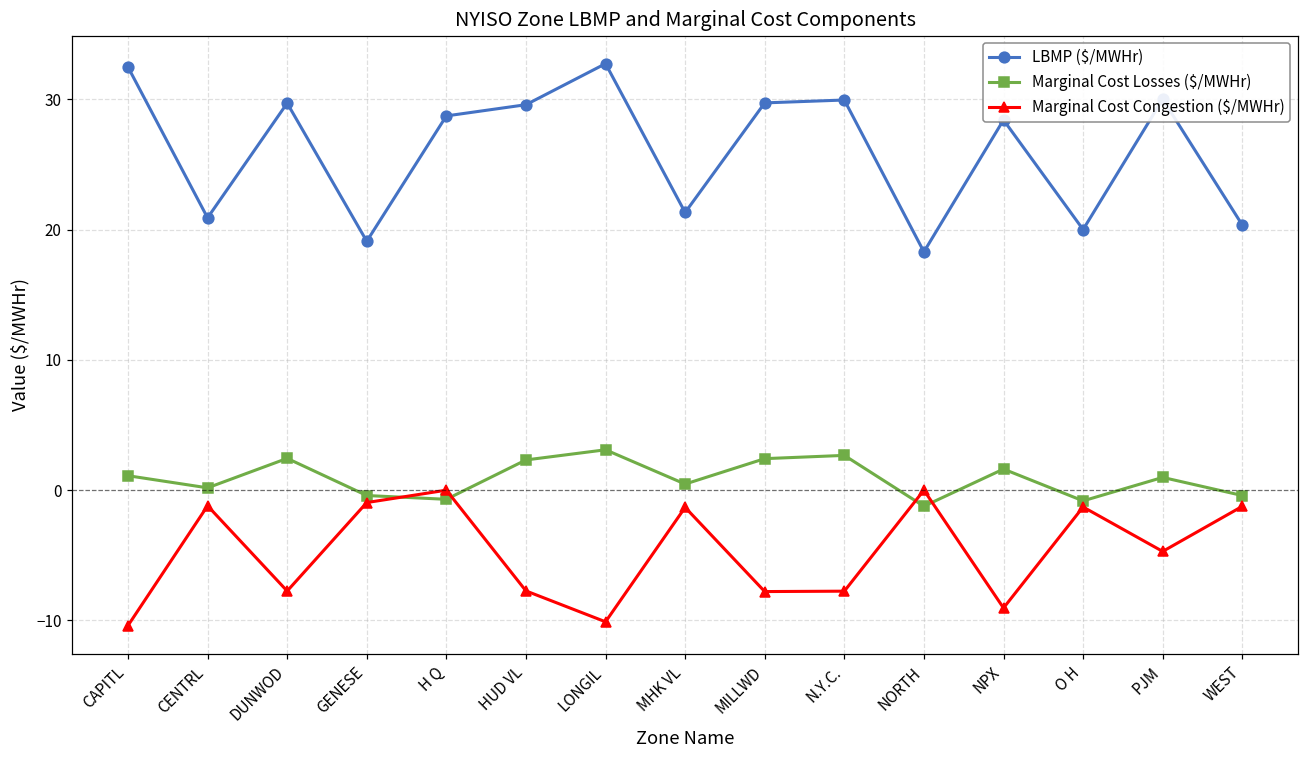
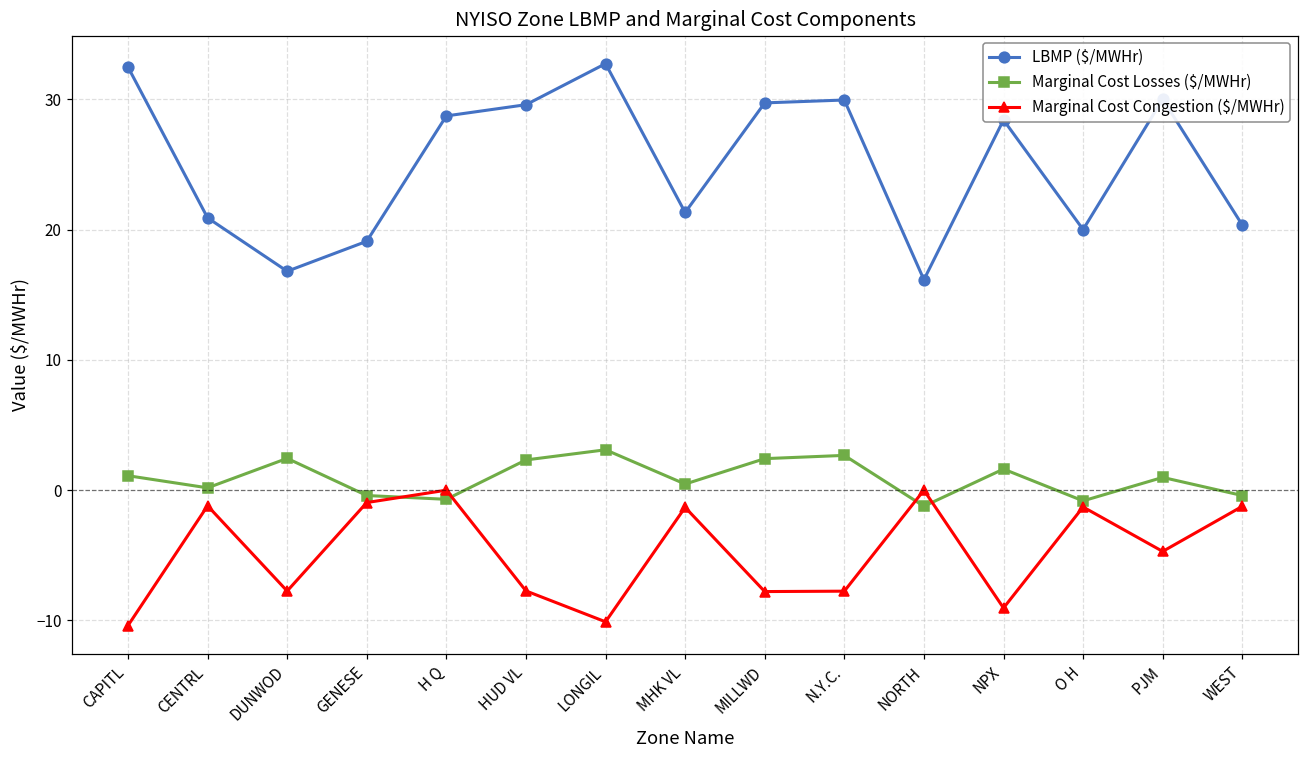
LBMP ($/MWHr), DUNWOD: 29.7 -> 16.8
LBMP ($/MWHr), NORTH: 18.3 -> 16.2
